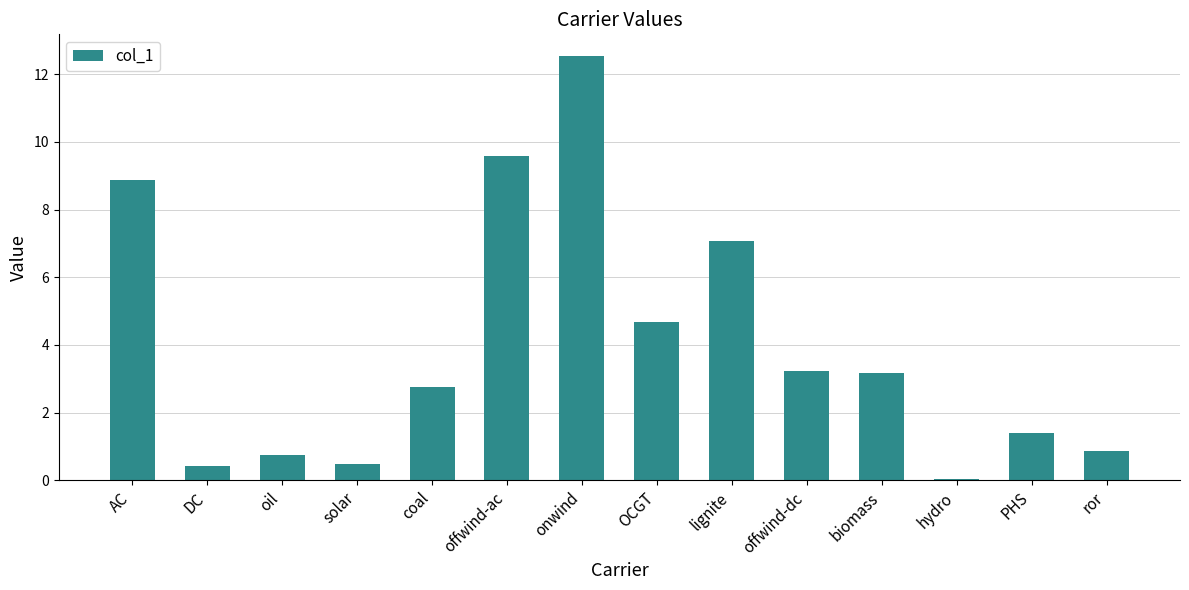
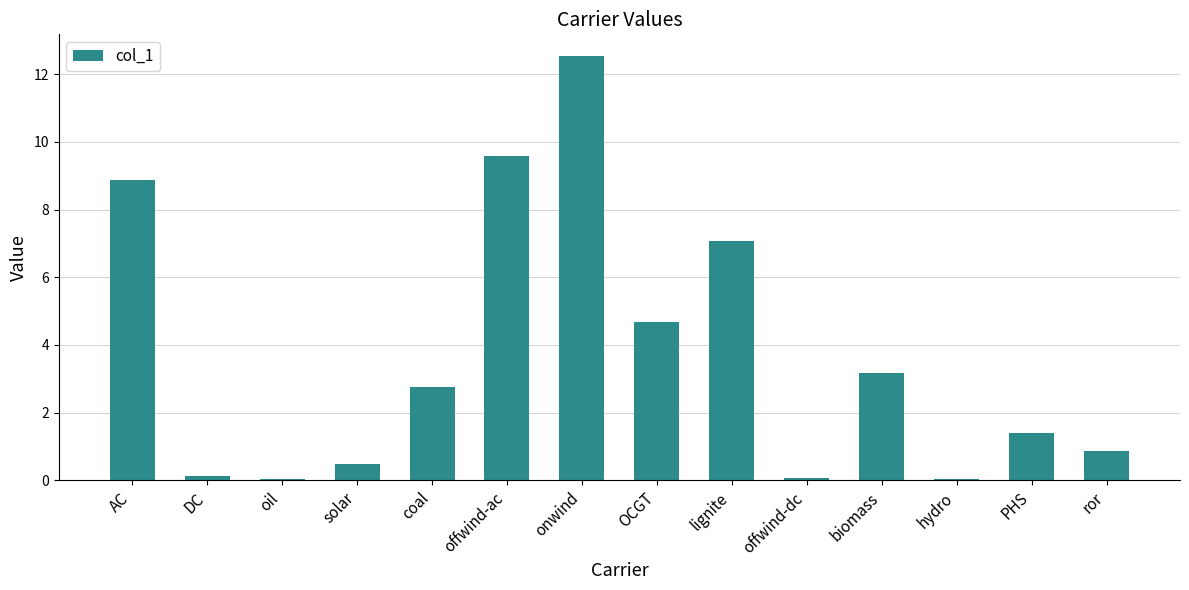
DC: 0.4 -> 0.1
oil: 0.8 -> 0.0
offwind-dc: 3.2 -> 0.1
